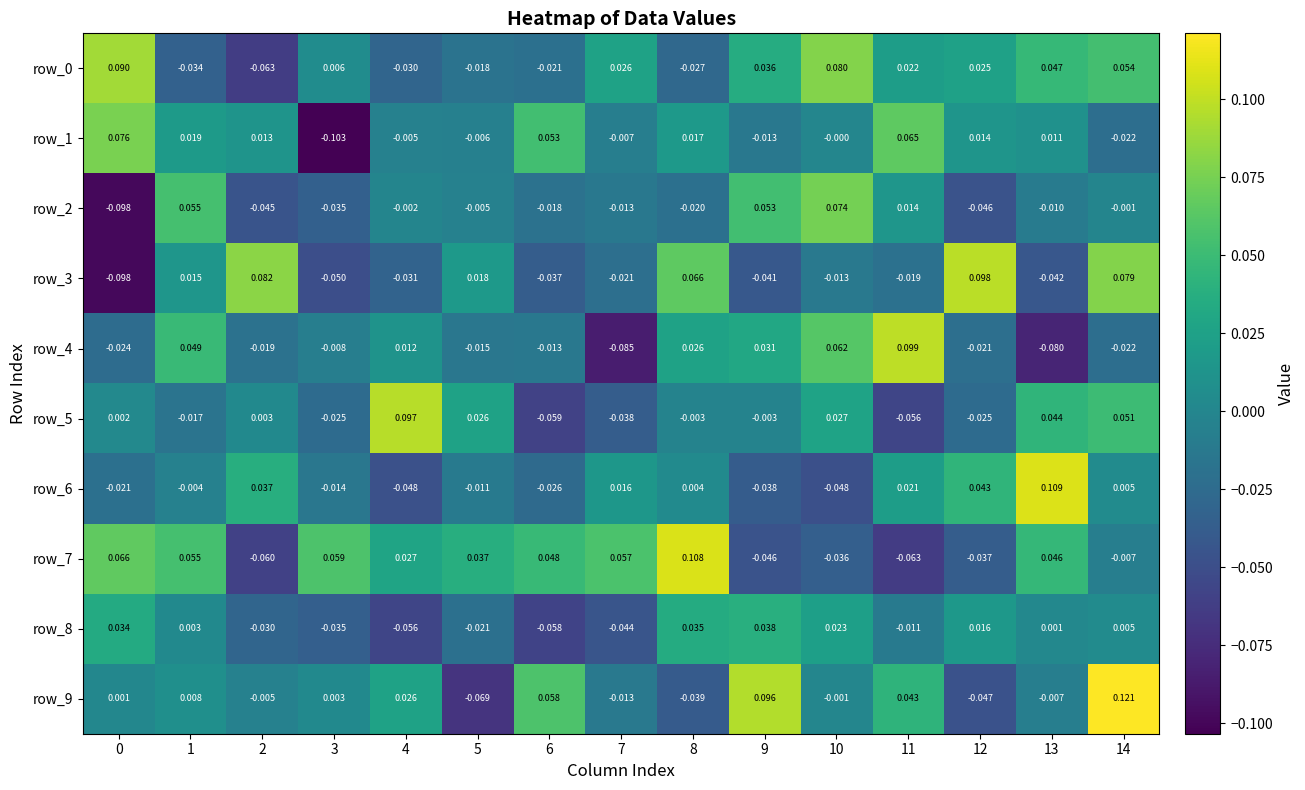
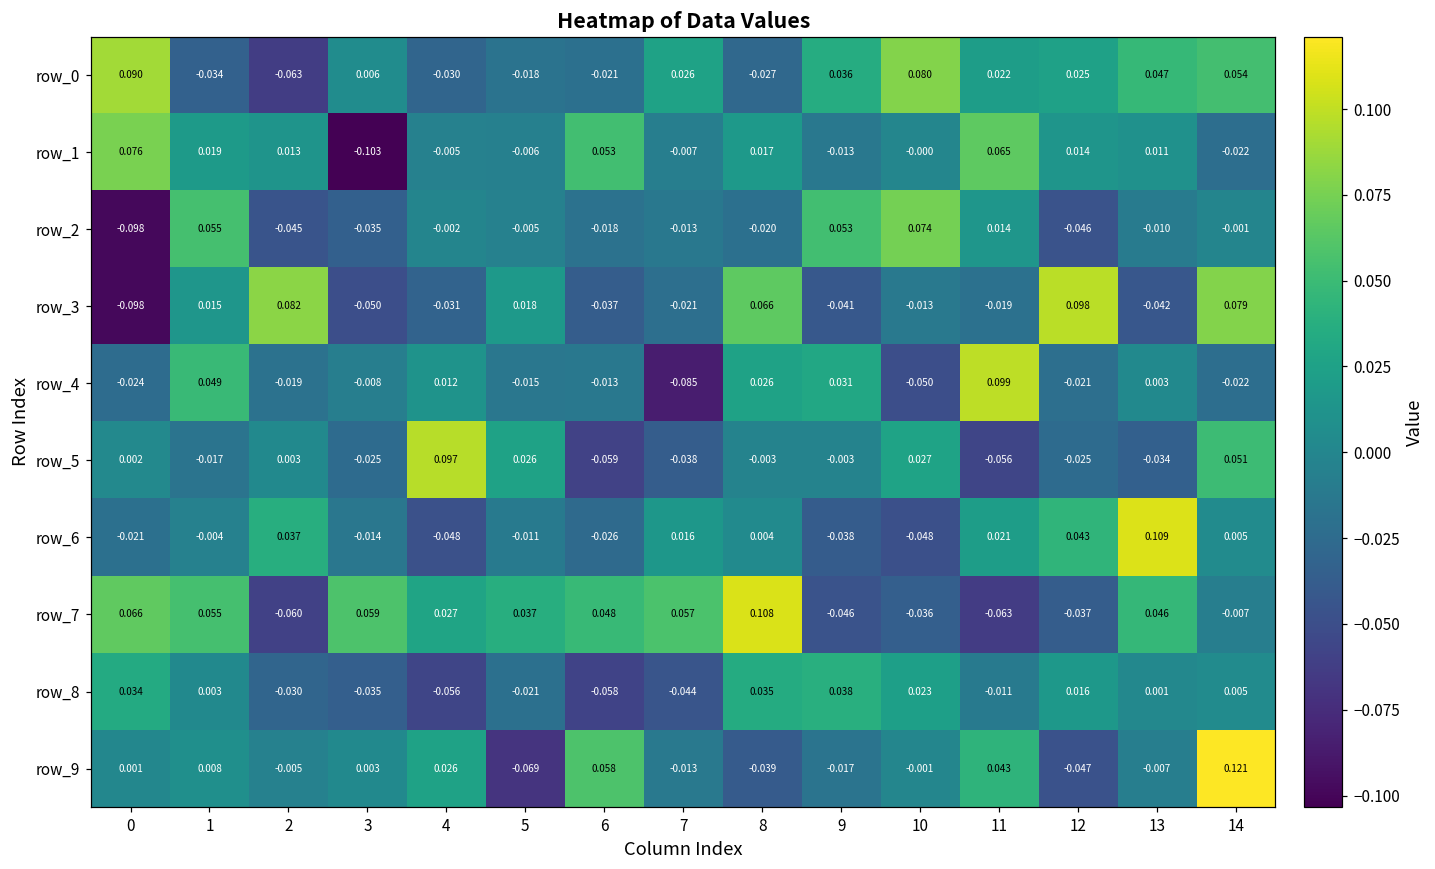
row_4, 10: 0.062 -> -0.050
row_4, 13: -0.080 -> 0.003
row_5, 13: 0.044 -> -0.034
row_9, 9: 0.096 -> -0.017
